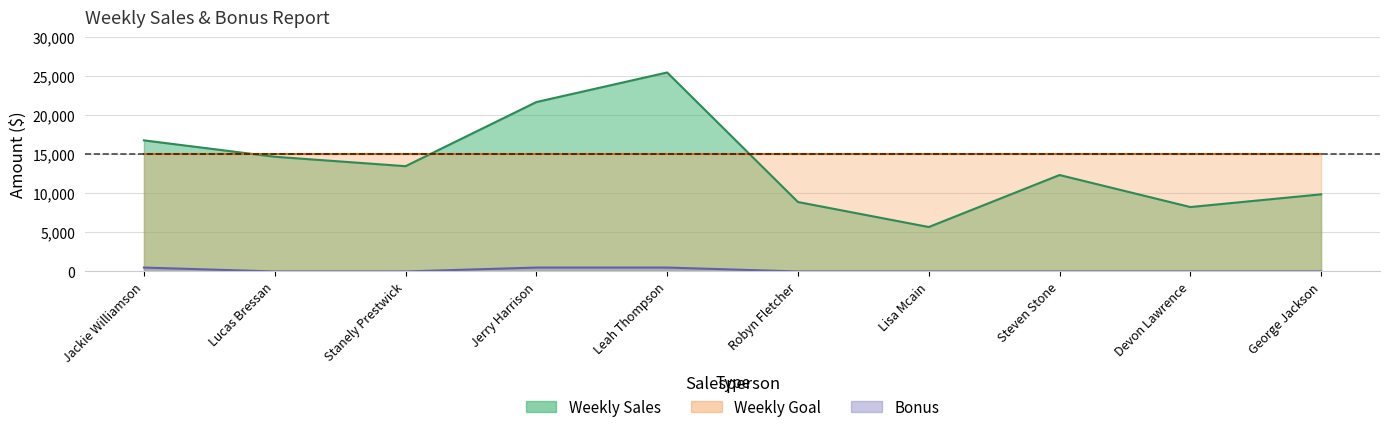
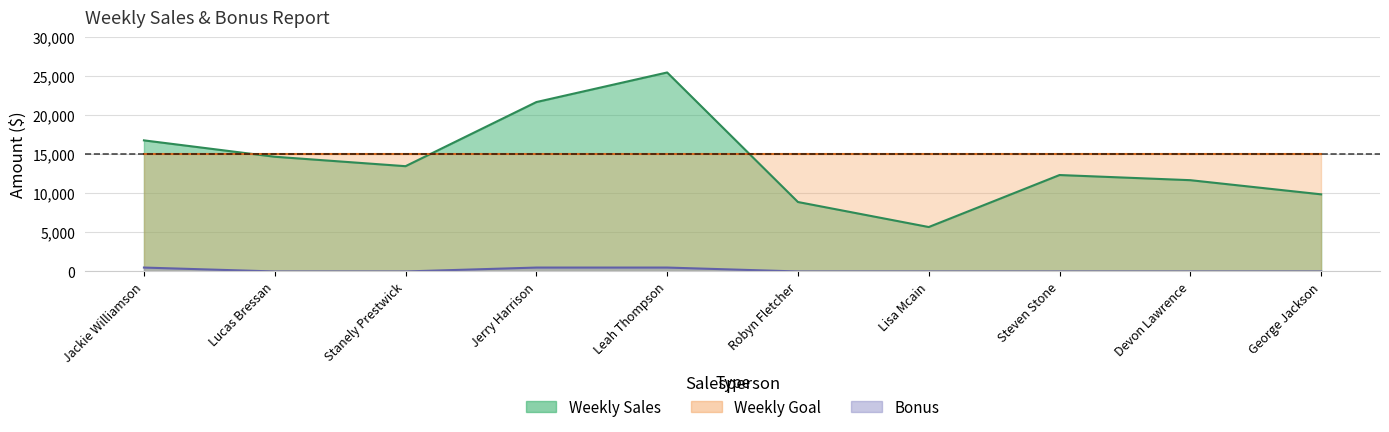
Weekly Sales, Devon Lawrence: 8,000 -> 12,000
